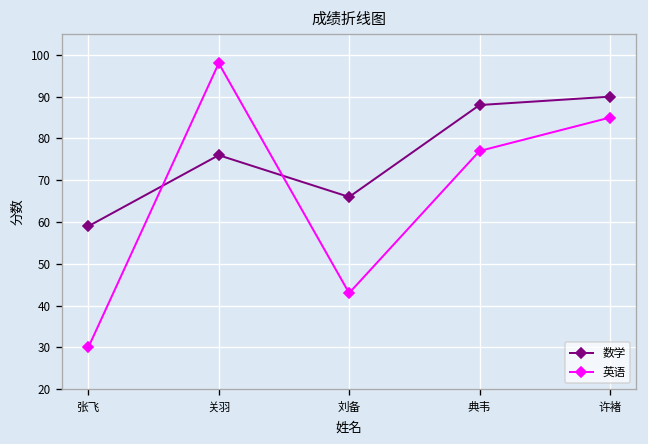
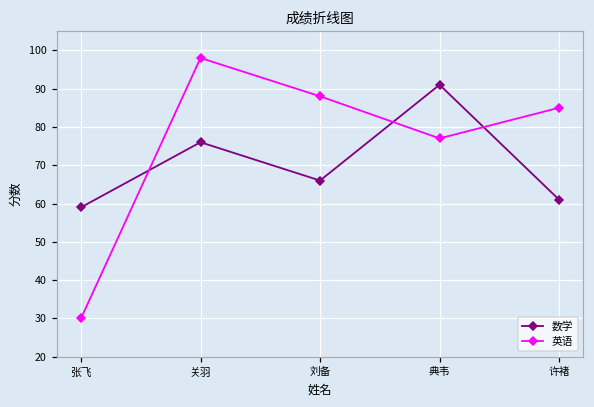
英语, 刘备: 43 -> 88
数学, 典韦: 88 -> 91
数学, 许褚: 90 -> 61
